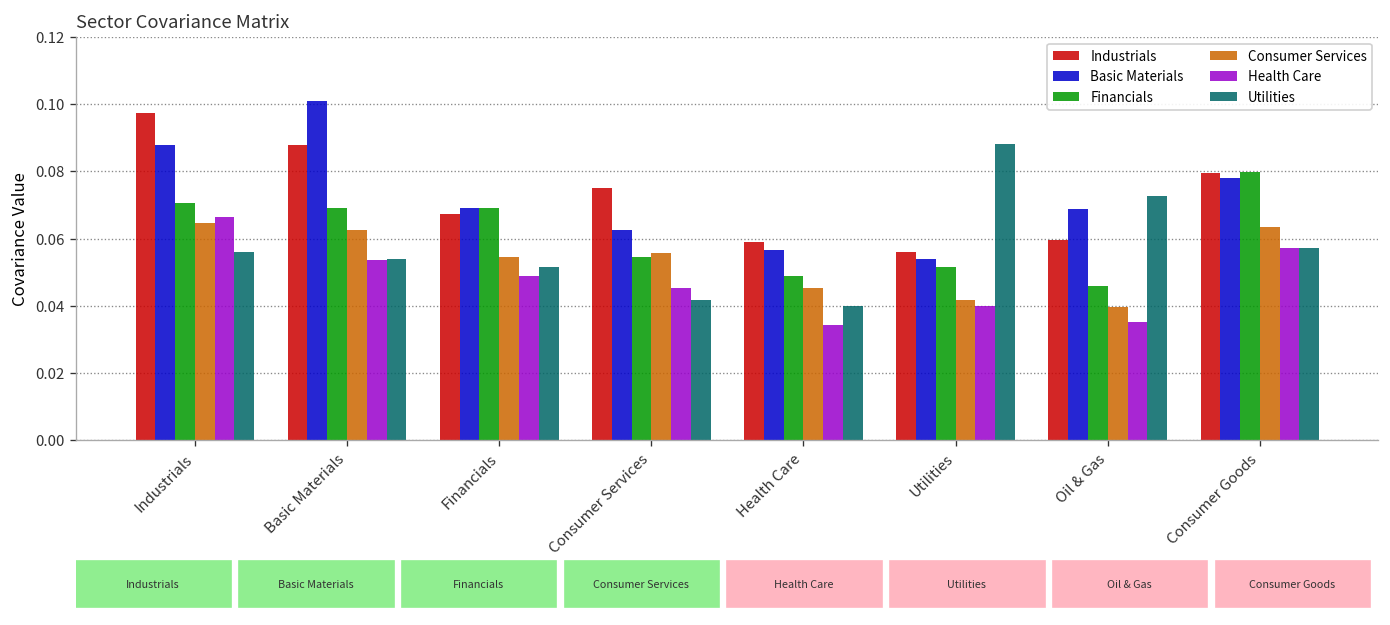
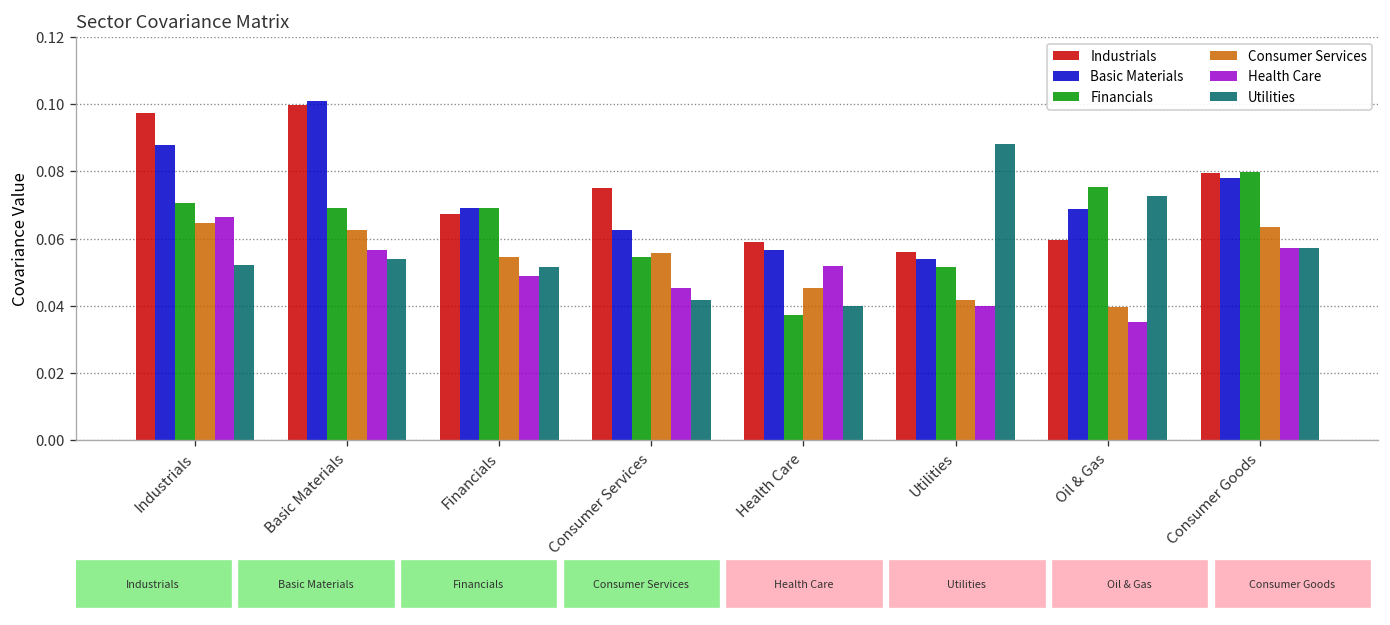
Utilities, Industrials: 0.056 -> 0.052
Industrials, Basic Materials: 0.088 -> 0.100
Health Care, Basic Materials: 0.054 -> 0.057
Financials, Health Care: 0.049 -> 0.037
Health Care, Health Care: 0.034 -> 0.052
Financials, Oil & Gas: 0.046 -> 0.075
